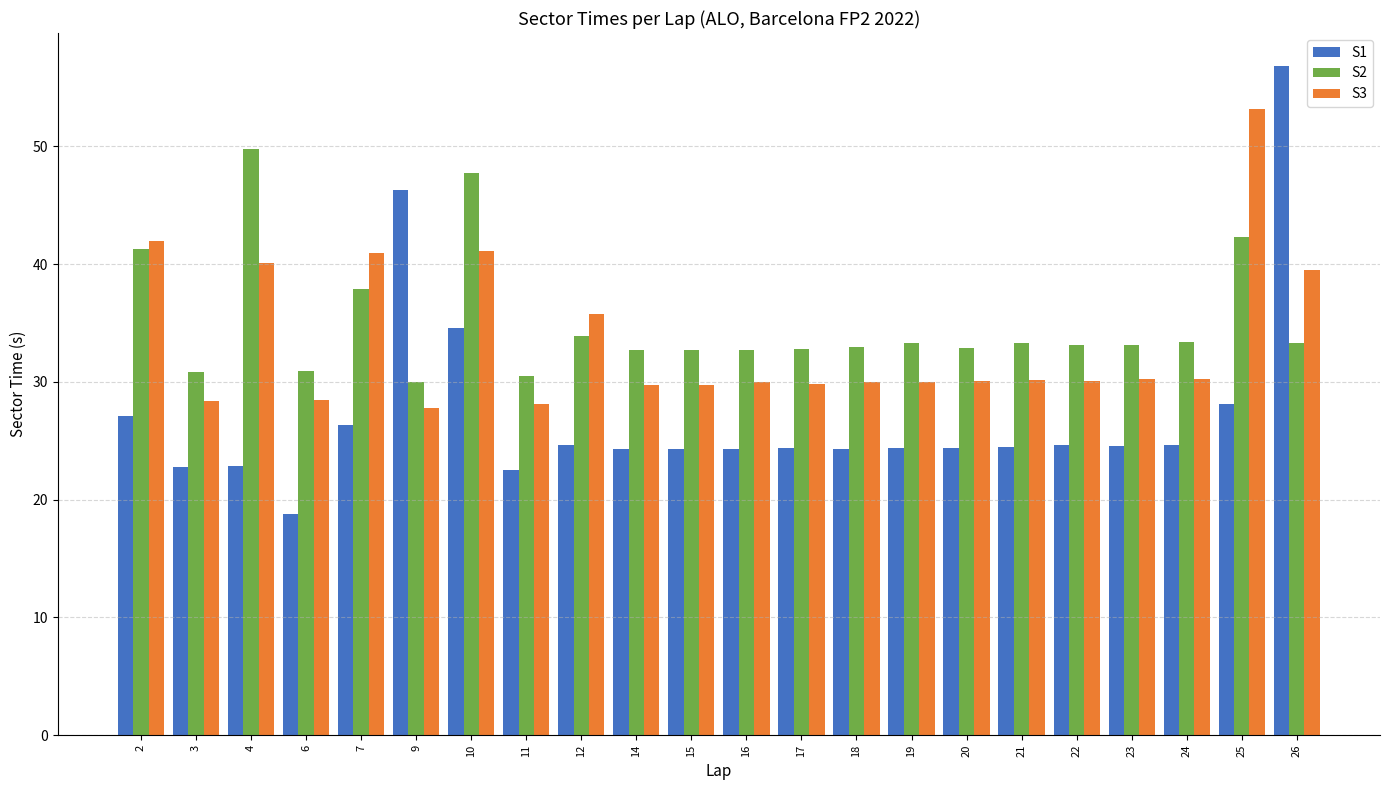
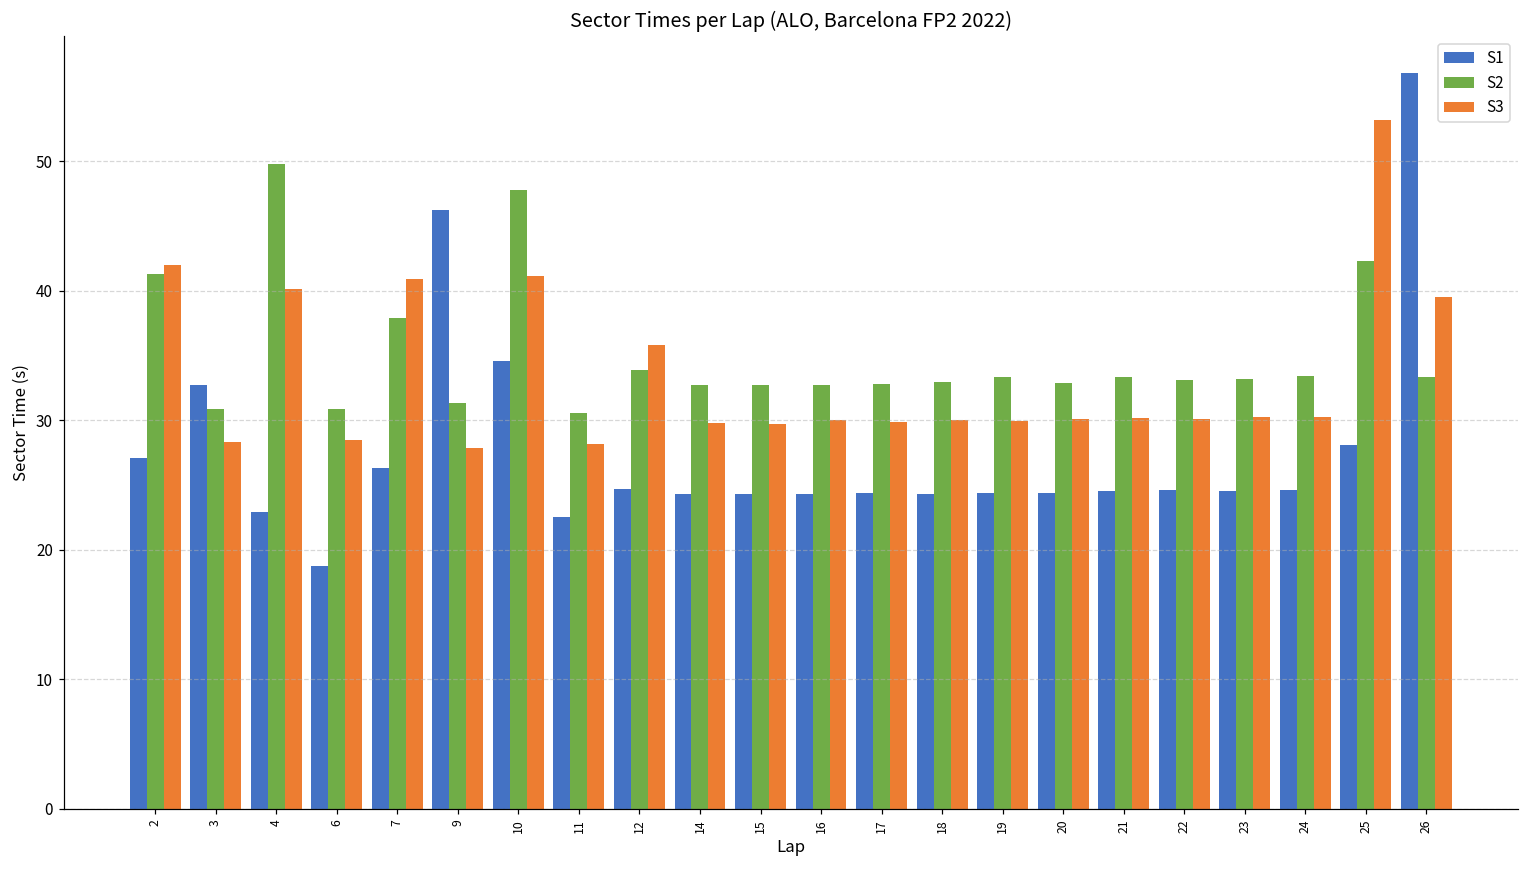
S1, 3: 22.8 -> 32.7
S2, 9: 30.0 -> 31.3
